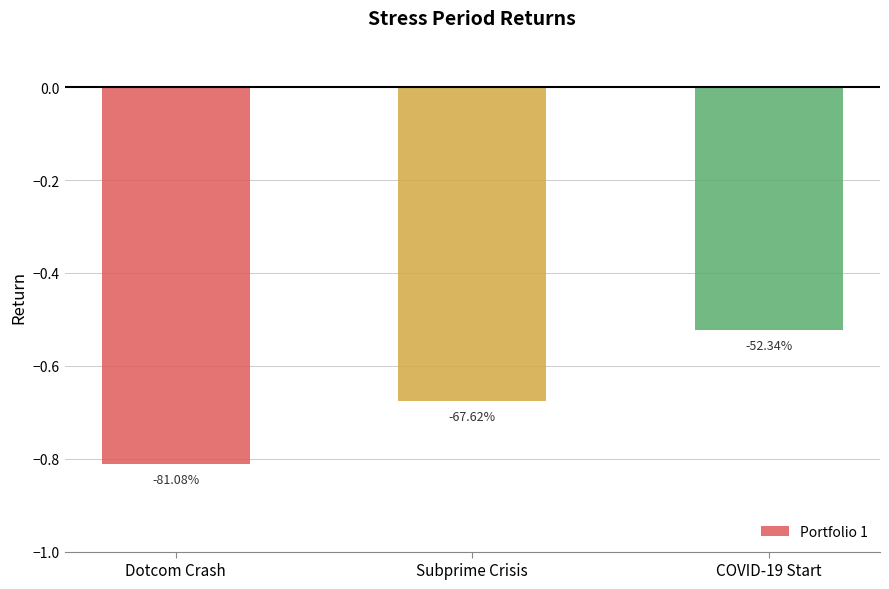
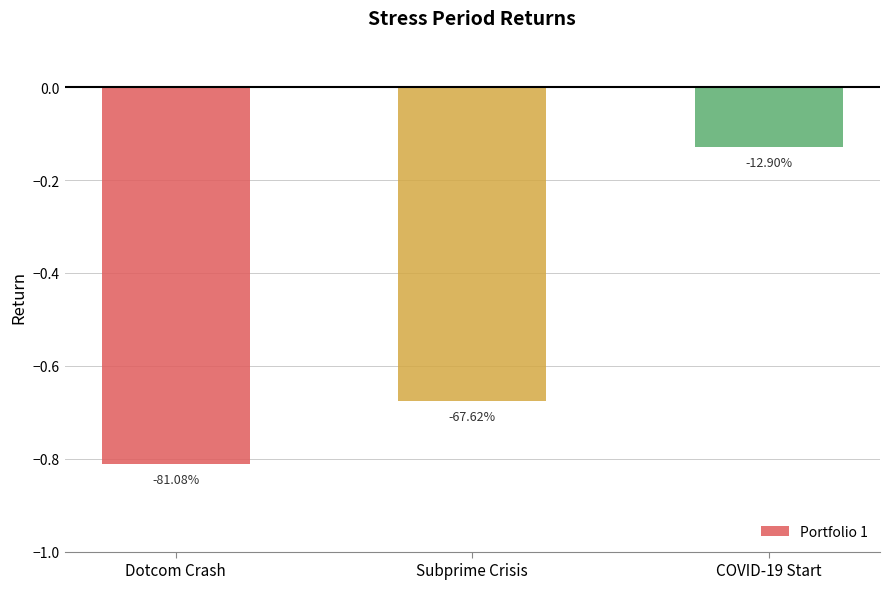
COVID-19 Start: -52.34% -> -12.90%
